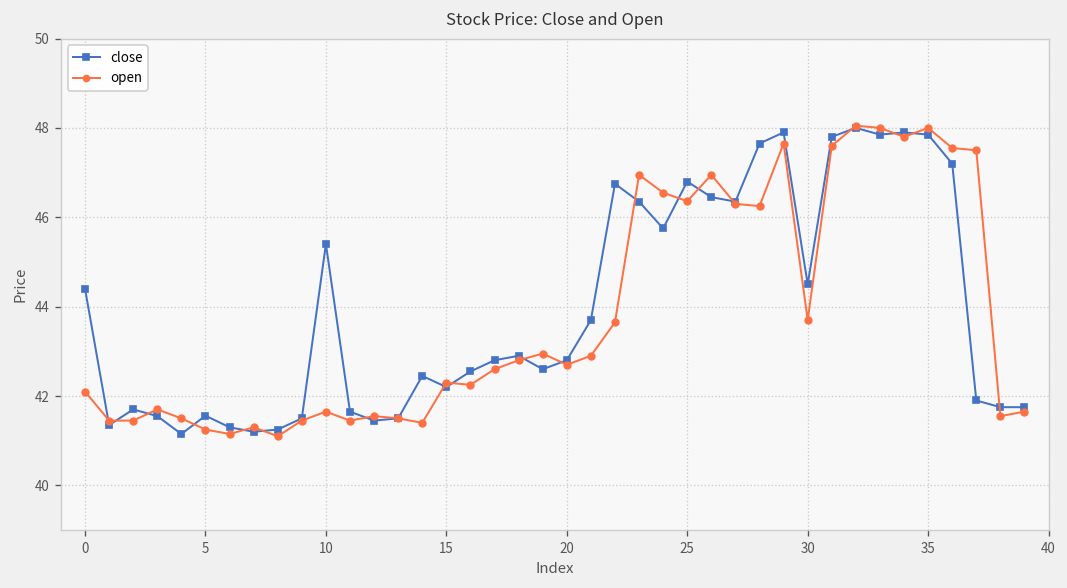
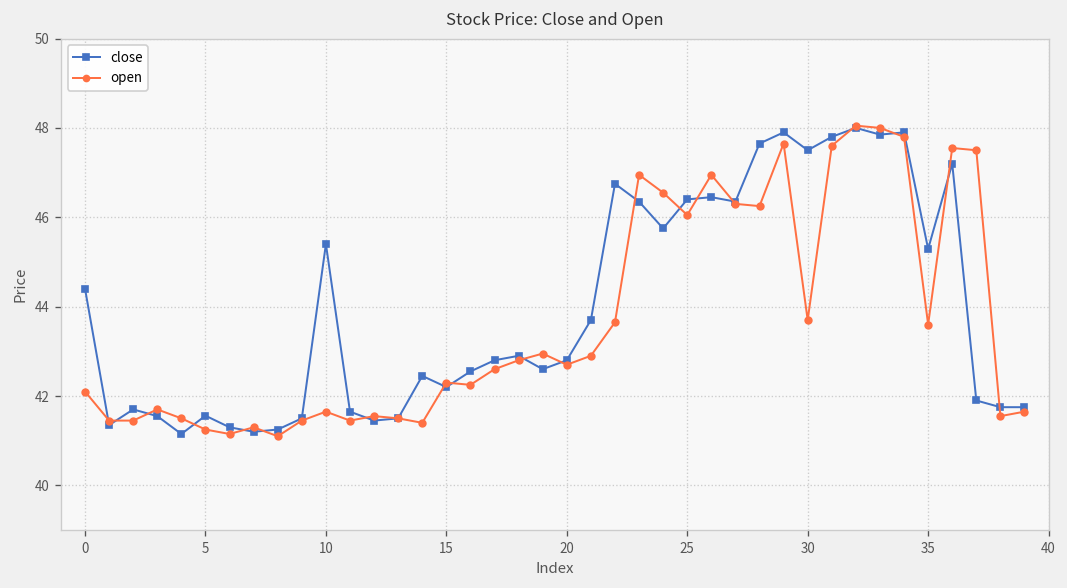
close, 25: 46.8 -> 46.4
open, 25: 46.4 -> 46.1
close, 30: 44.5 -> 47.5
close, 35: 47.9 -> 45.3
open, 35: 48.0 -> 43.6
